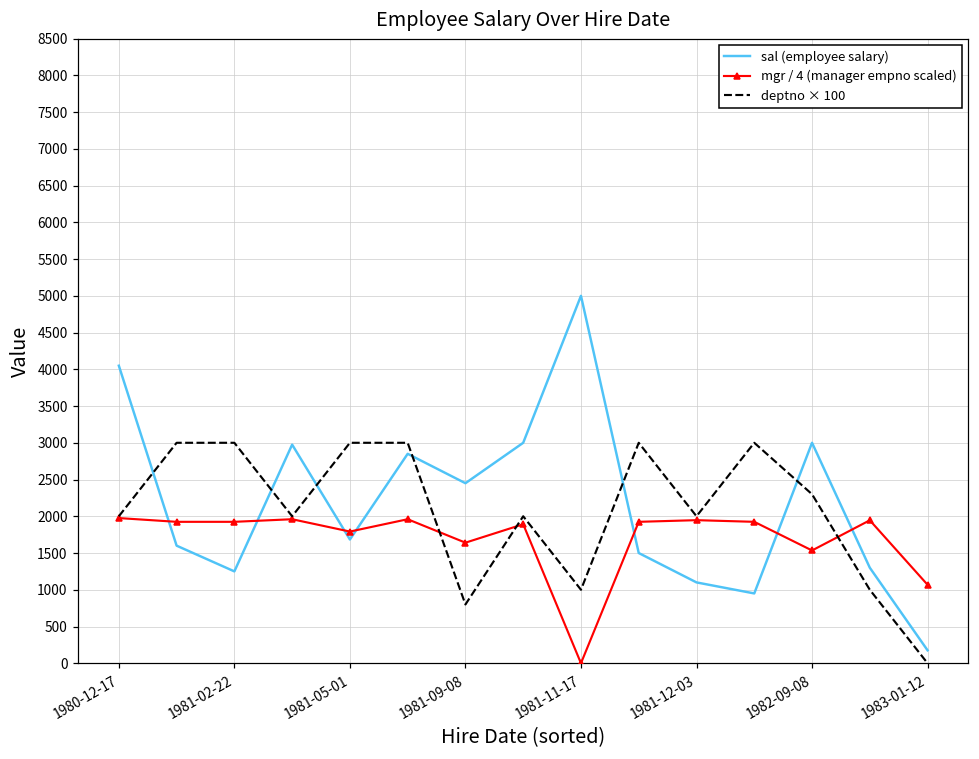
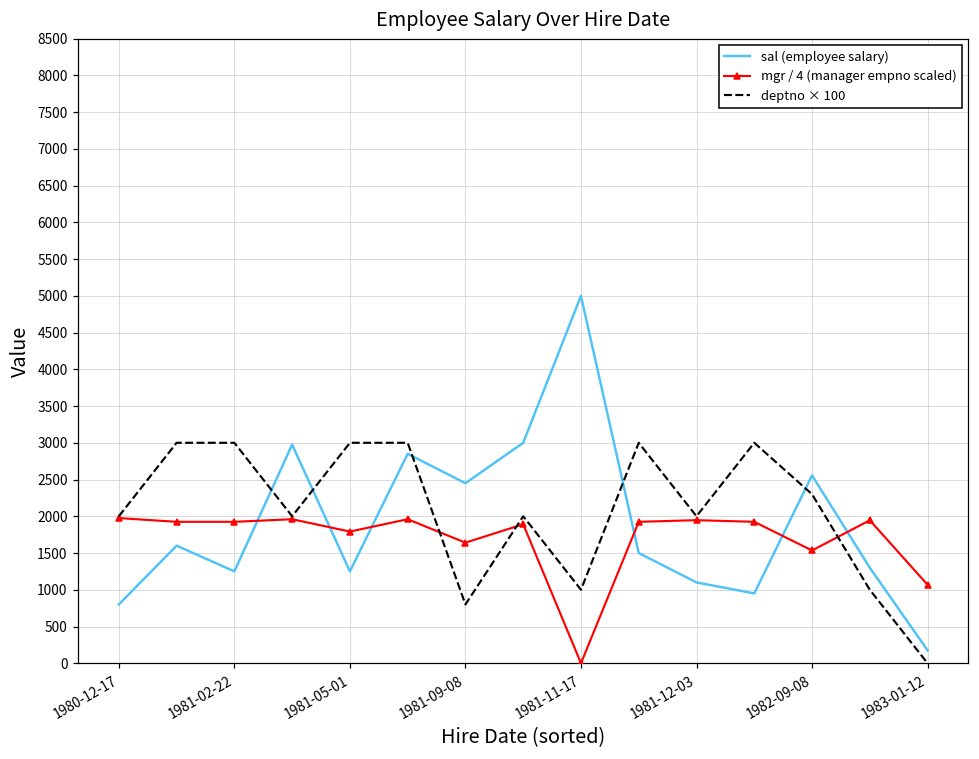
sal (employee salary), 1980-12-17: 4000 -> 800
sal (employee salary), 1981-05-01: 1700 -> 1300
sal (employee salary), 1982-09-08: 3000 -> 2600
